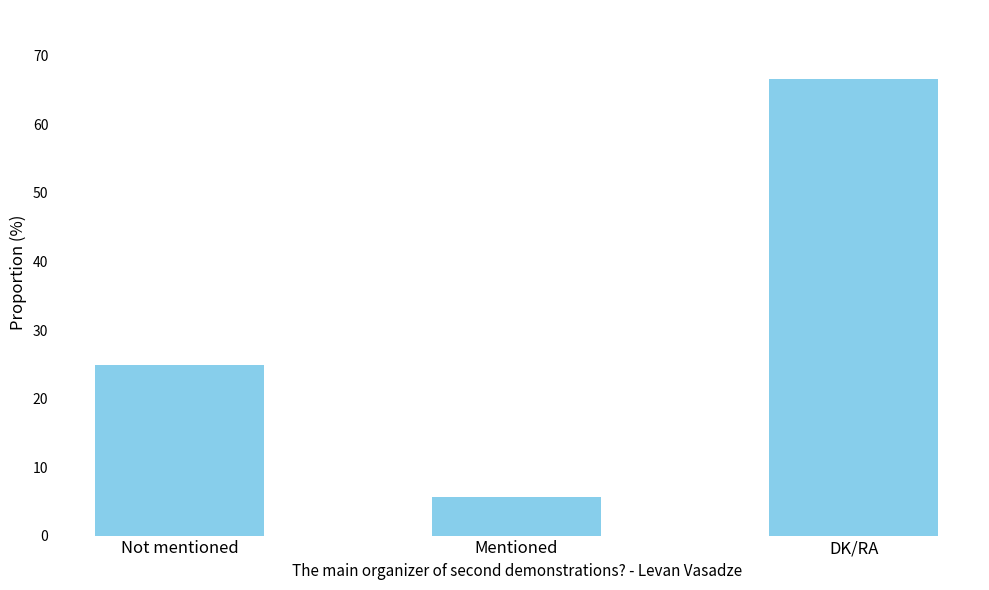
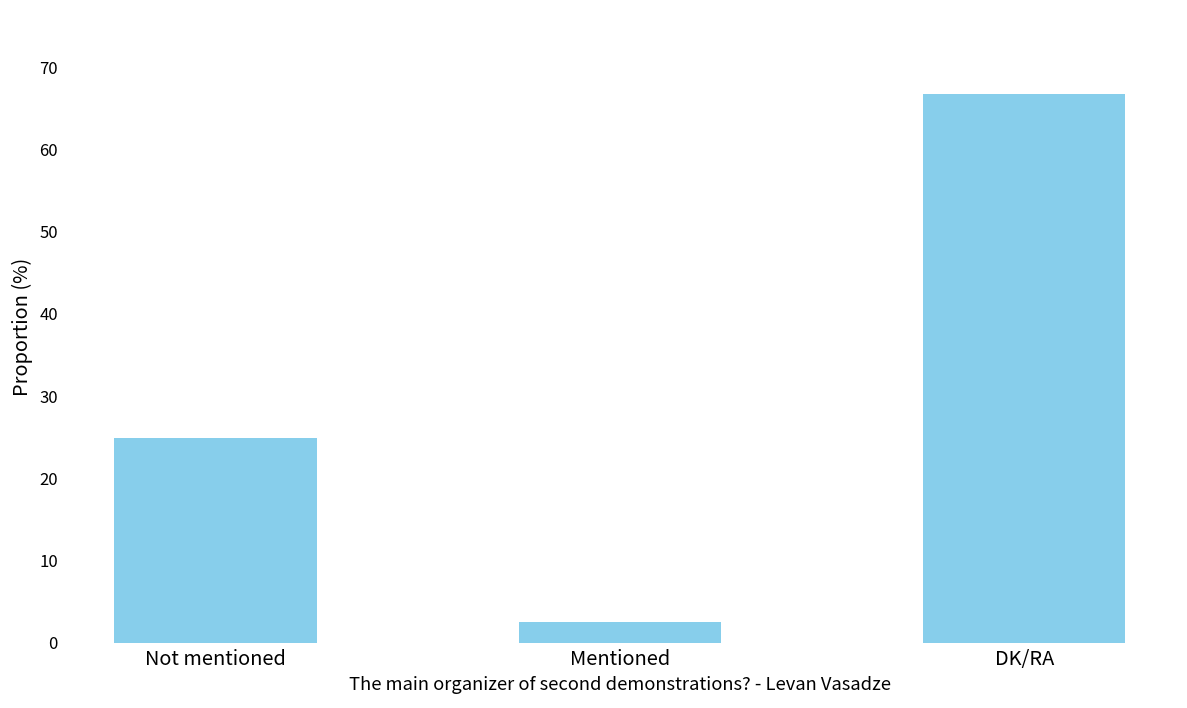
Mentioned: 6 -> 3
